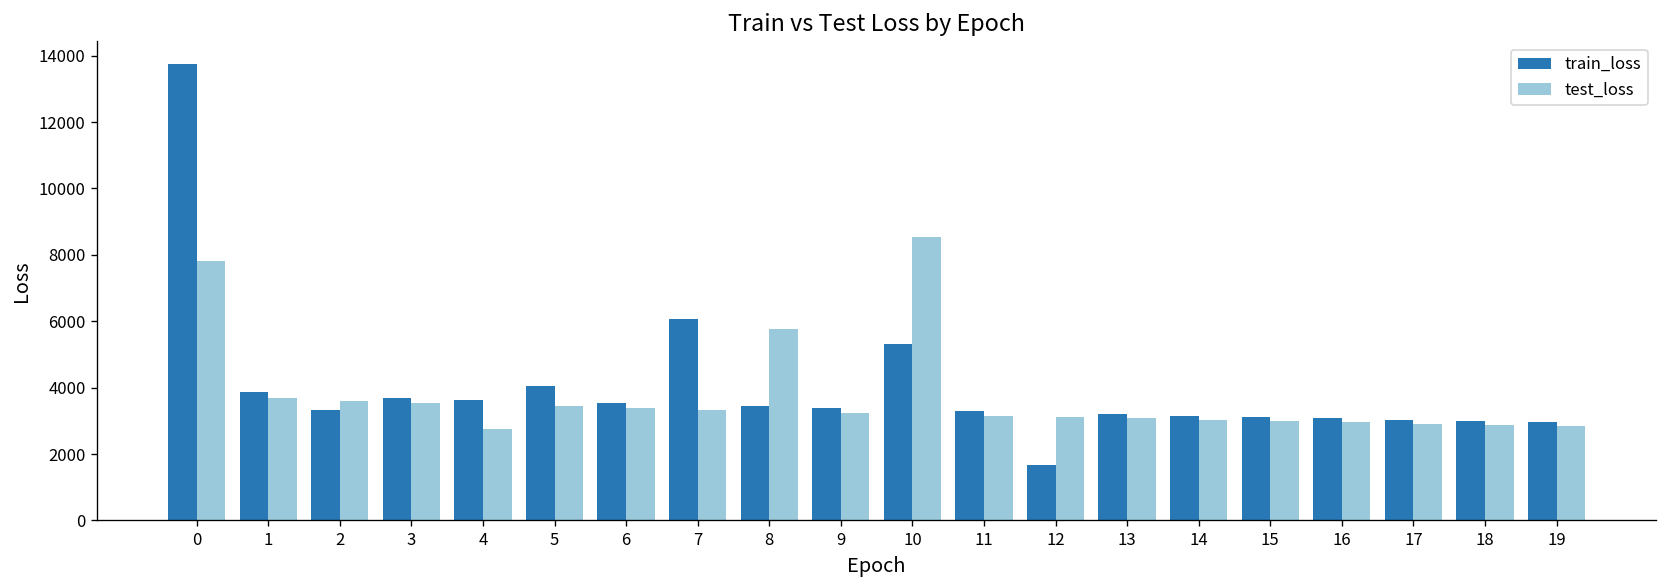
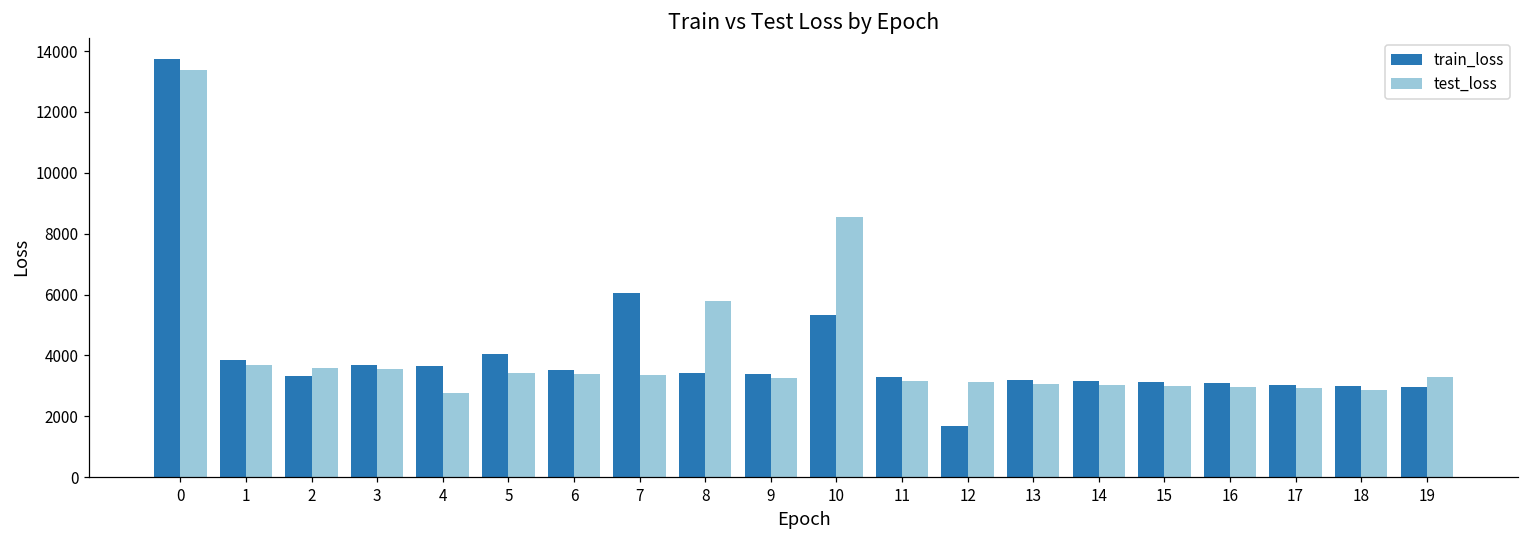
test_loss, 0: 7800 -> 13400
test_loss, 19: 2800 -> 3300
